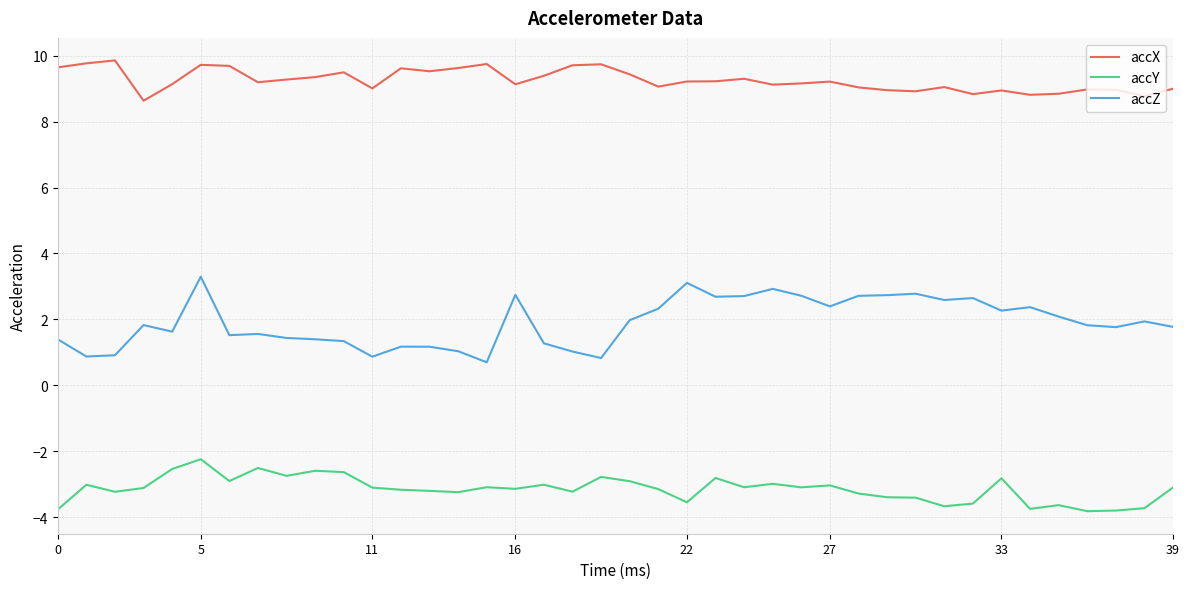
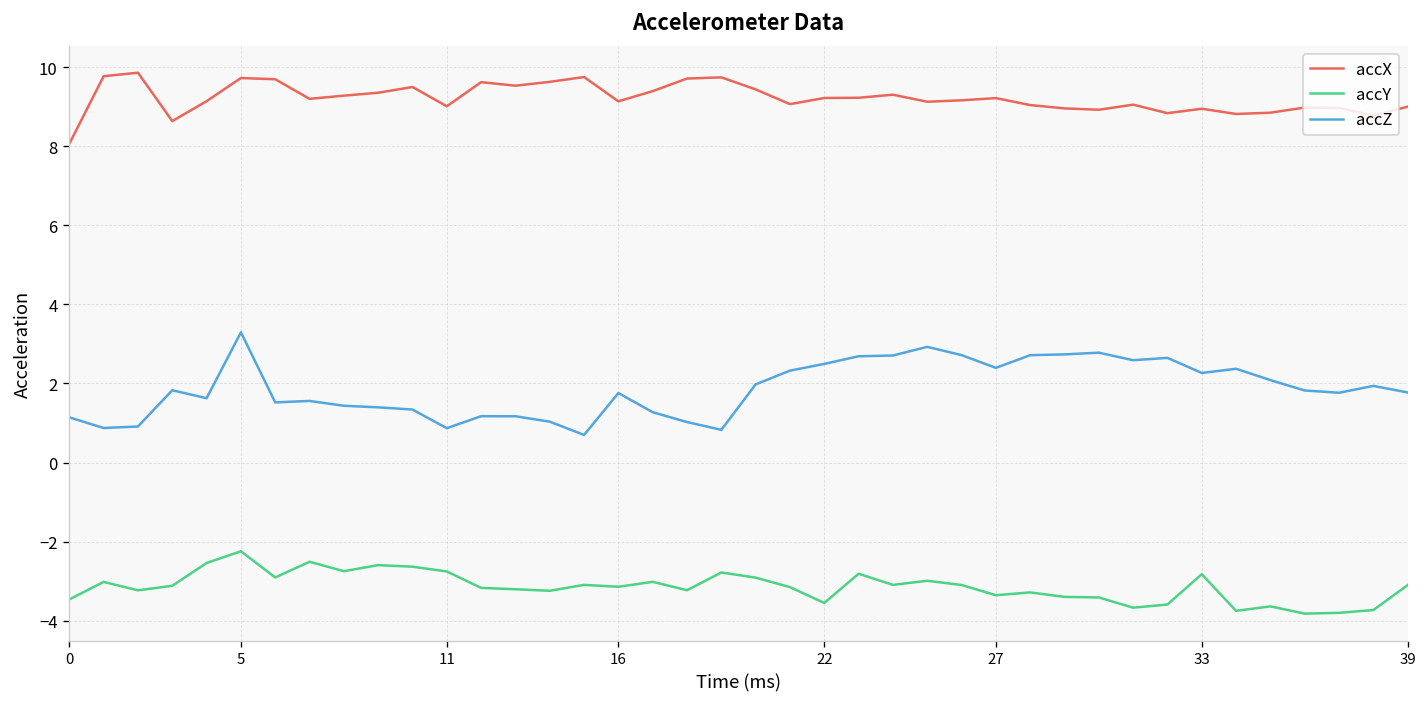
accX, 0: 9.6 -> 8.1
accY, 0: -3.8 -> -3.5
accZ, 0: 1.4 -> 1.1
accY, 11: -3.1 -> -2.8
accZ, 16: 2.7 -> 1.8
accZ, 22: 3.1 -> 2.5
accY, 27: -3.0 -> -3.4
